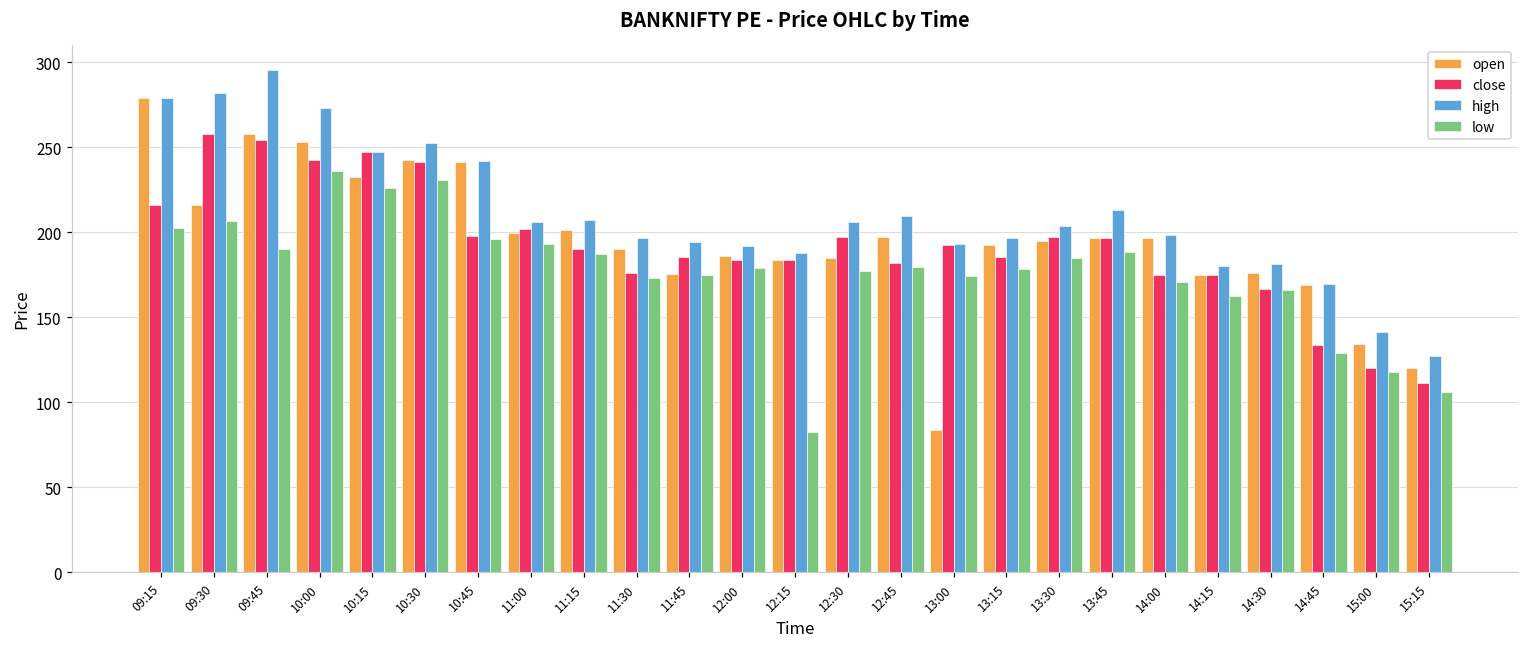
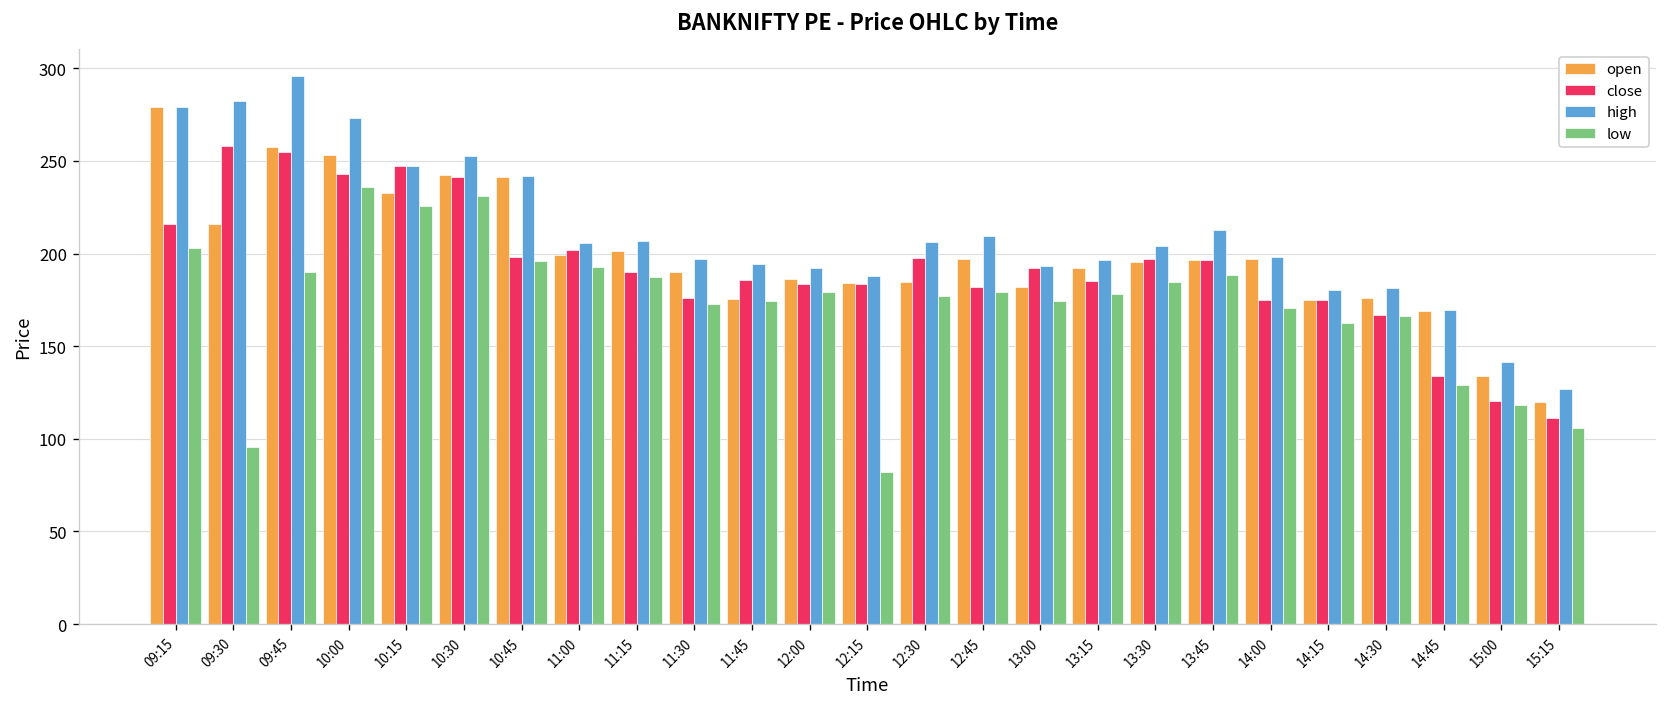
low, 09:30: 207 -> 95
open, 13:00: 84 -> 182
